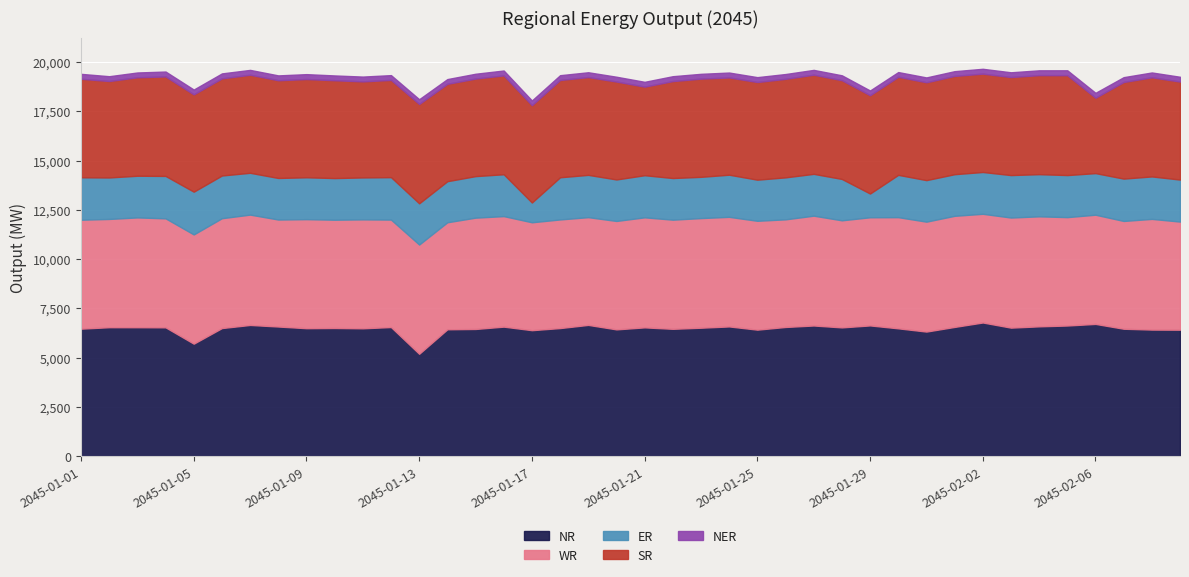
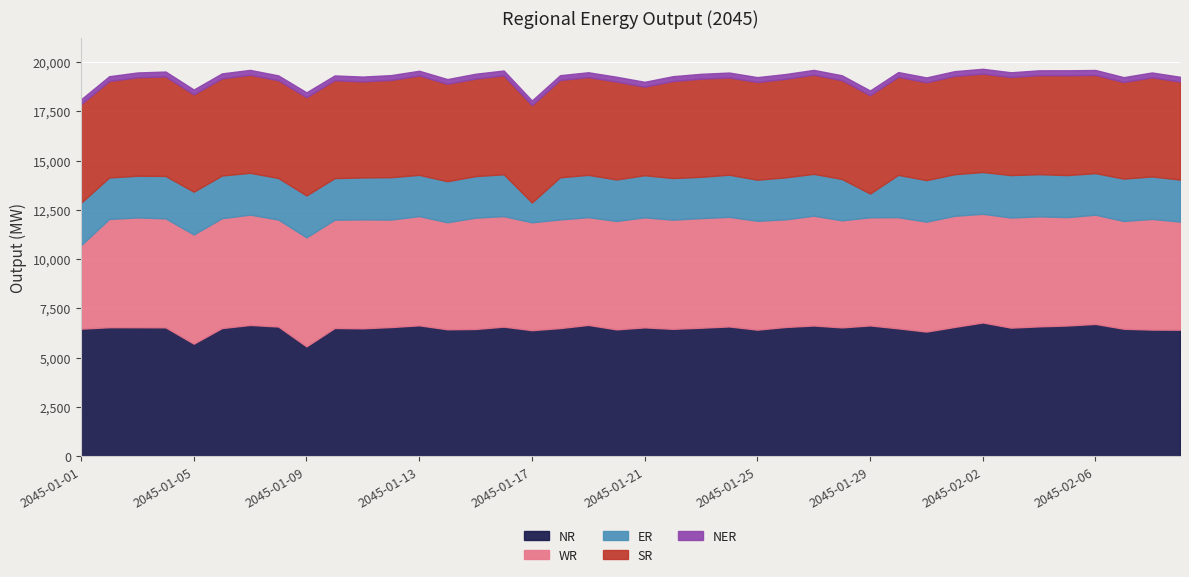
WR, 2045-01-01: 5,500 -> 4,200
NR, 2045-01-09: 6,500 -> 5,600
NR, 2045-01-13: 5,200 -> 6,600
SR, 2045-02-06: 3,800 -> 5,000
